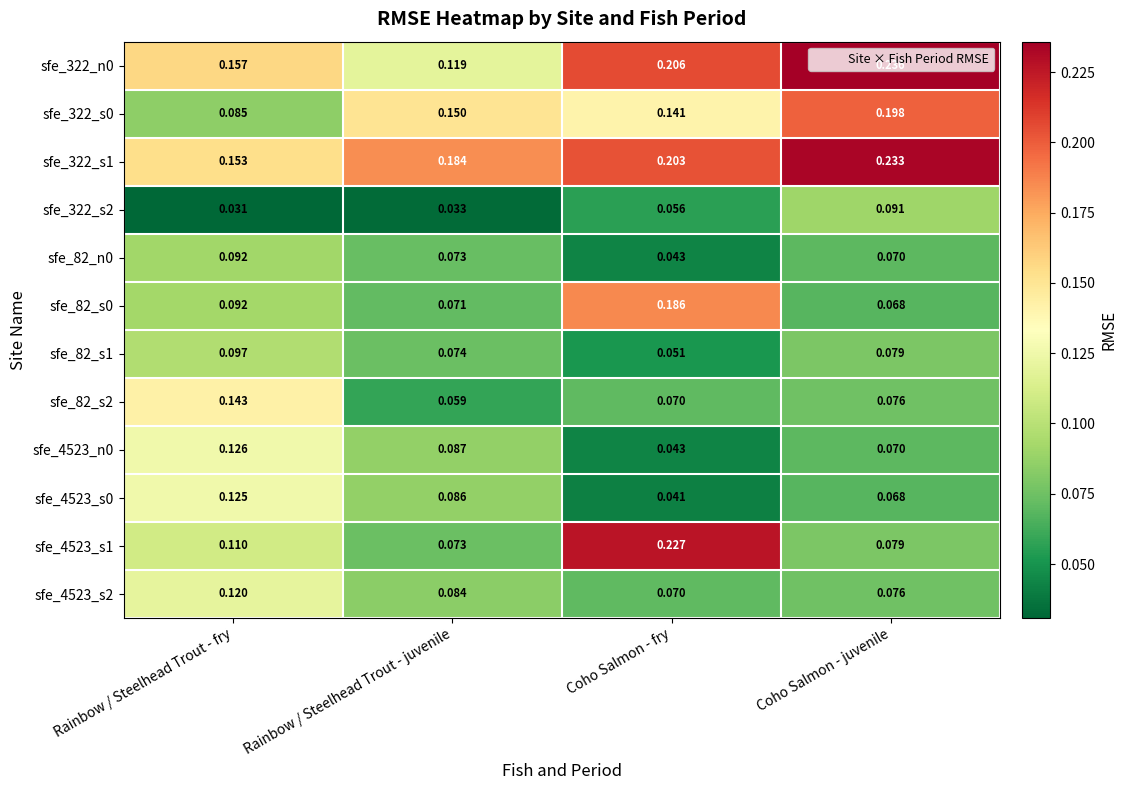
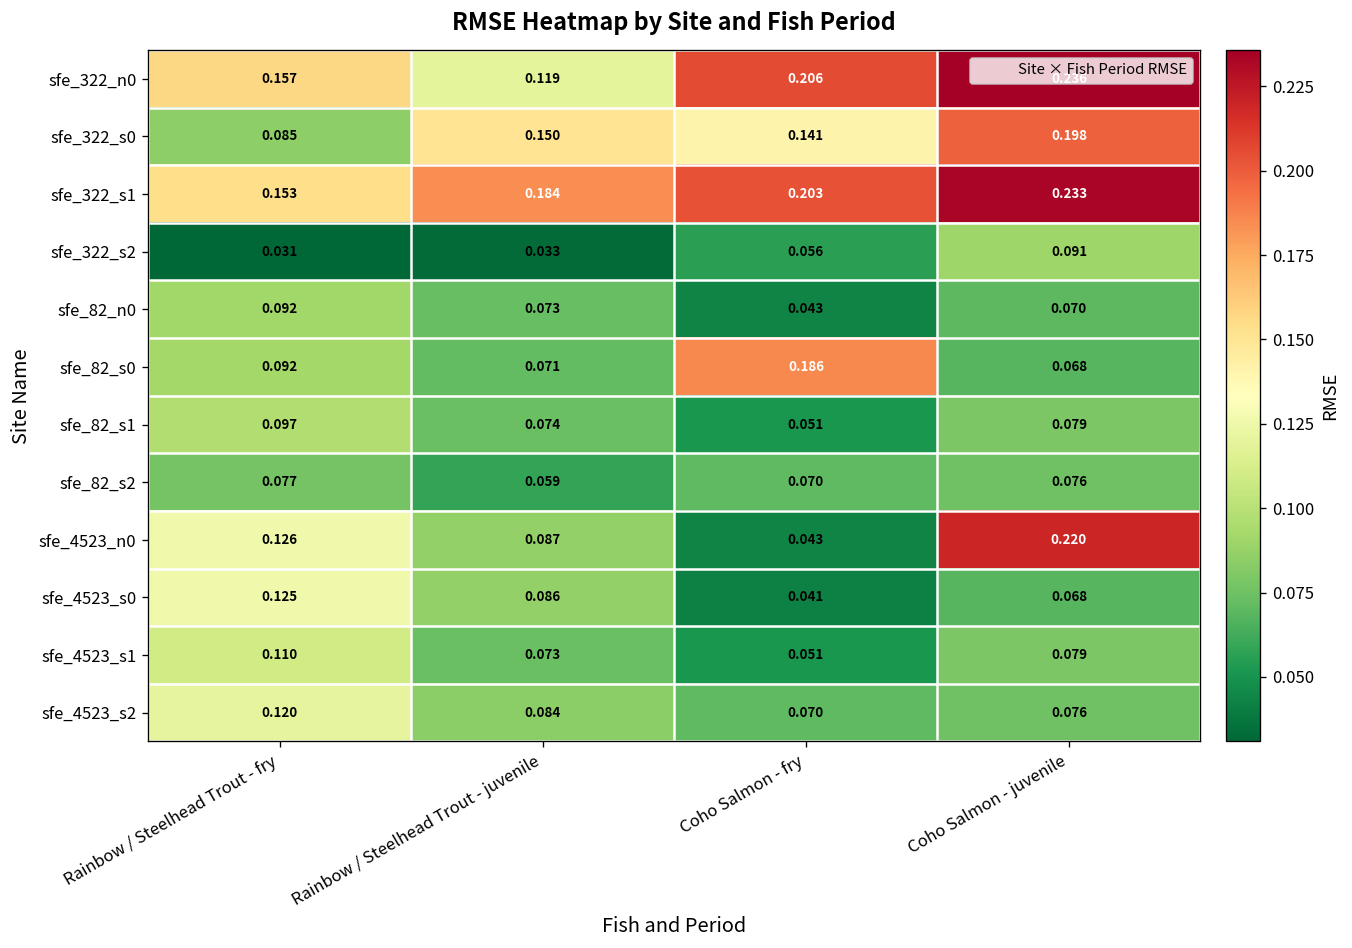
sfe_82_s2, Rainbow / Steelhead Trout - fry: 0.143 -> 0.077
sfe_4523_n0, Coho Salmon - juvenile: 0.070 -> 0.220
sfe_4523_s1, Coho Salmon - fry: 0.227 -> 0.051
